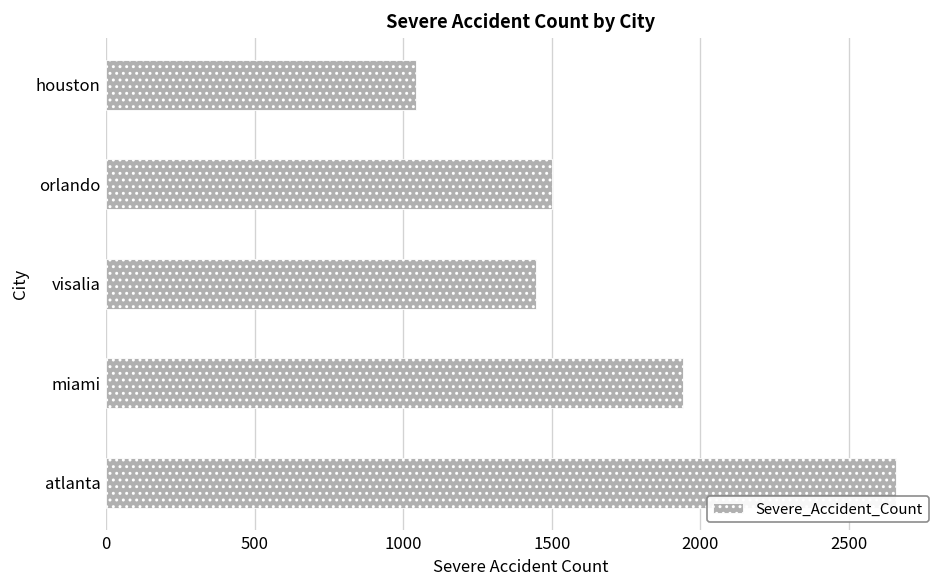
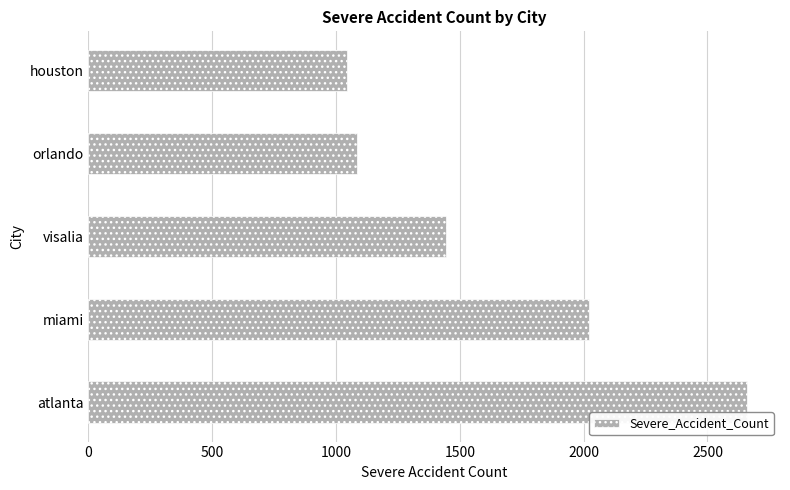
orlando: 1500 -> 1080
miami: 1940 -> 2020
